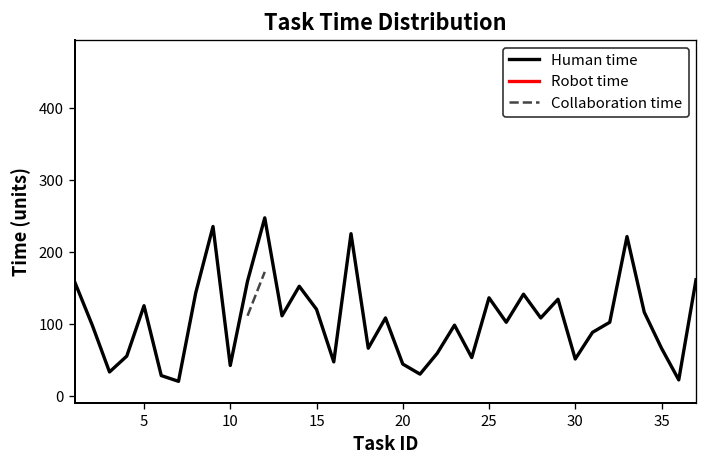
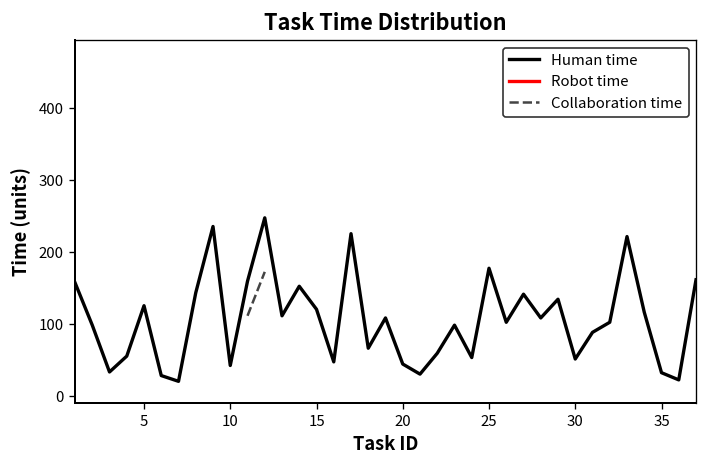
Human time, 25: 140 -> 180
Human time, 35: 70 -> 30
